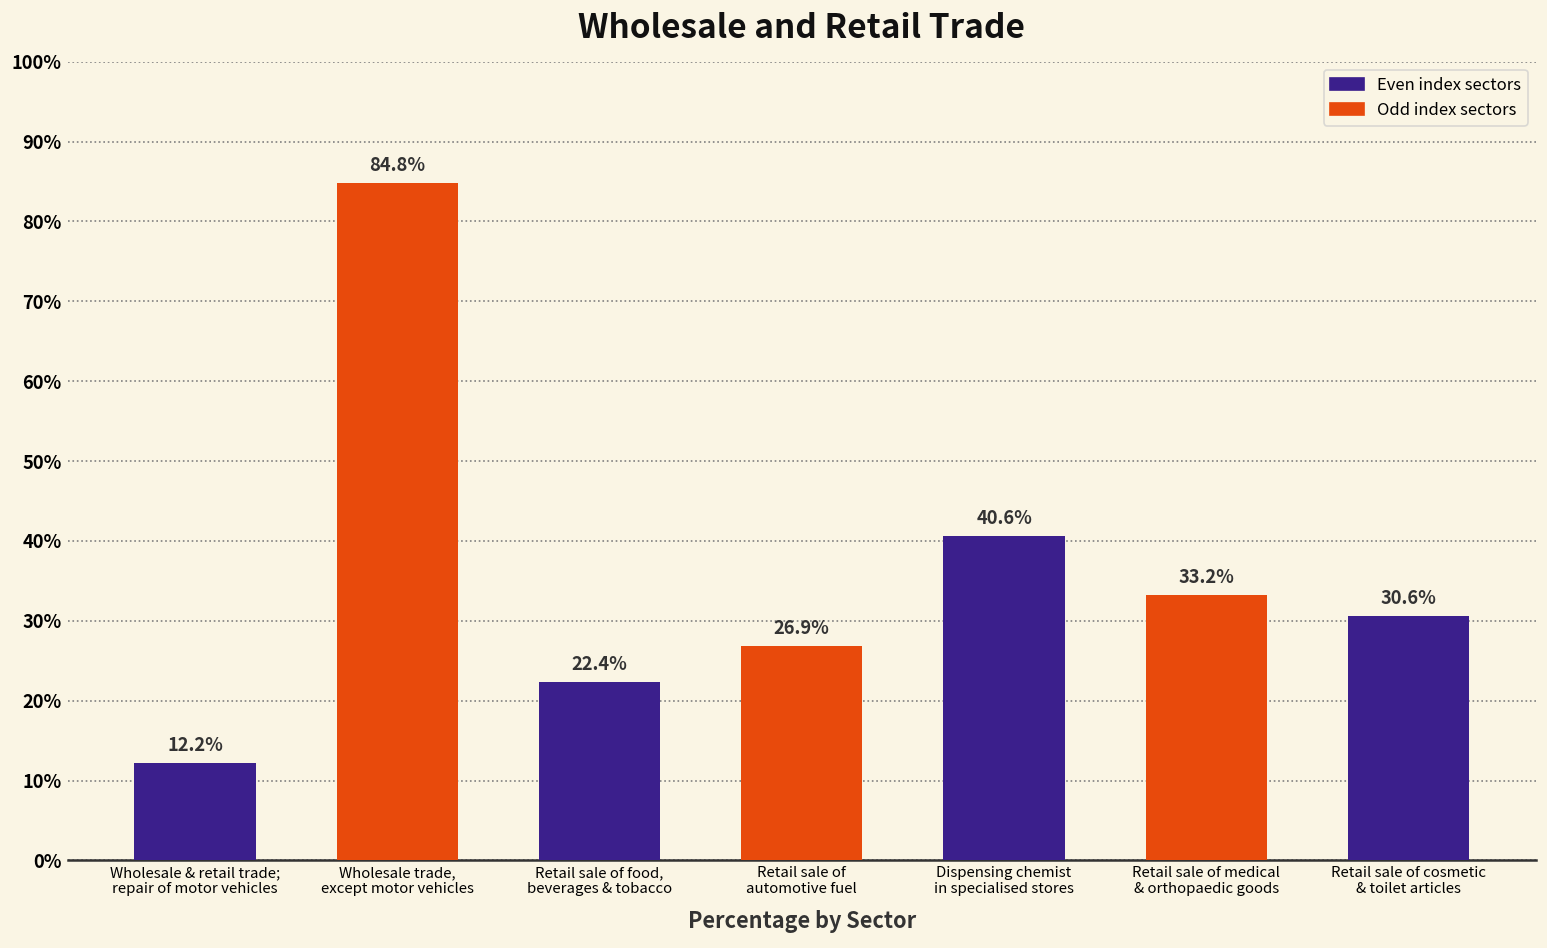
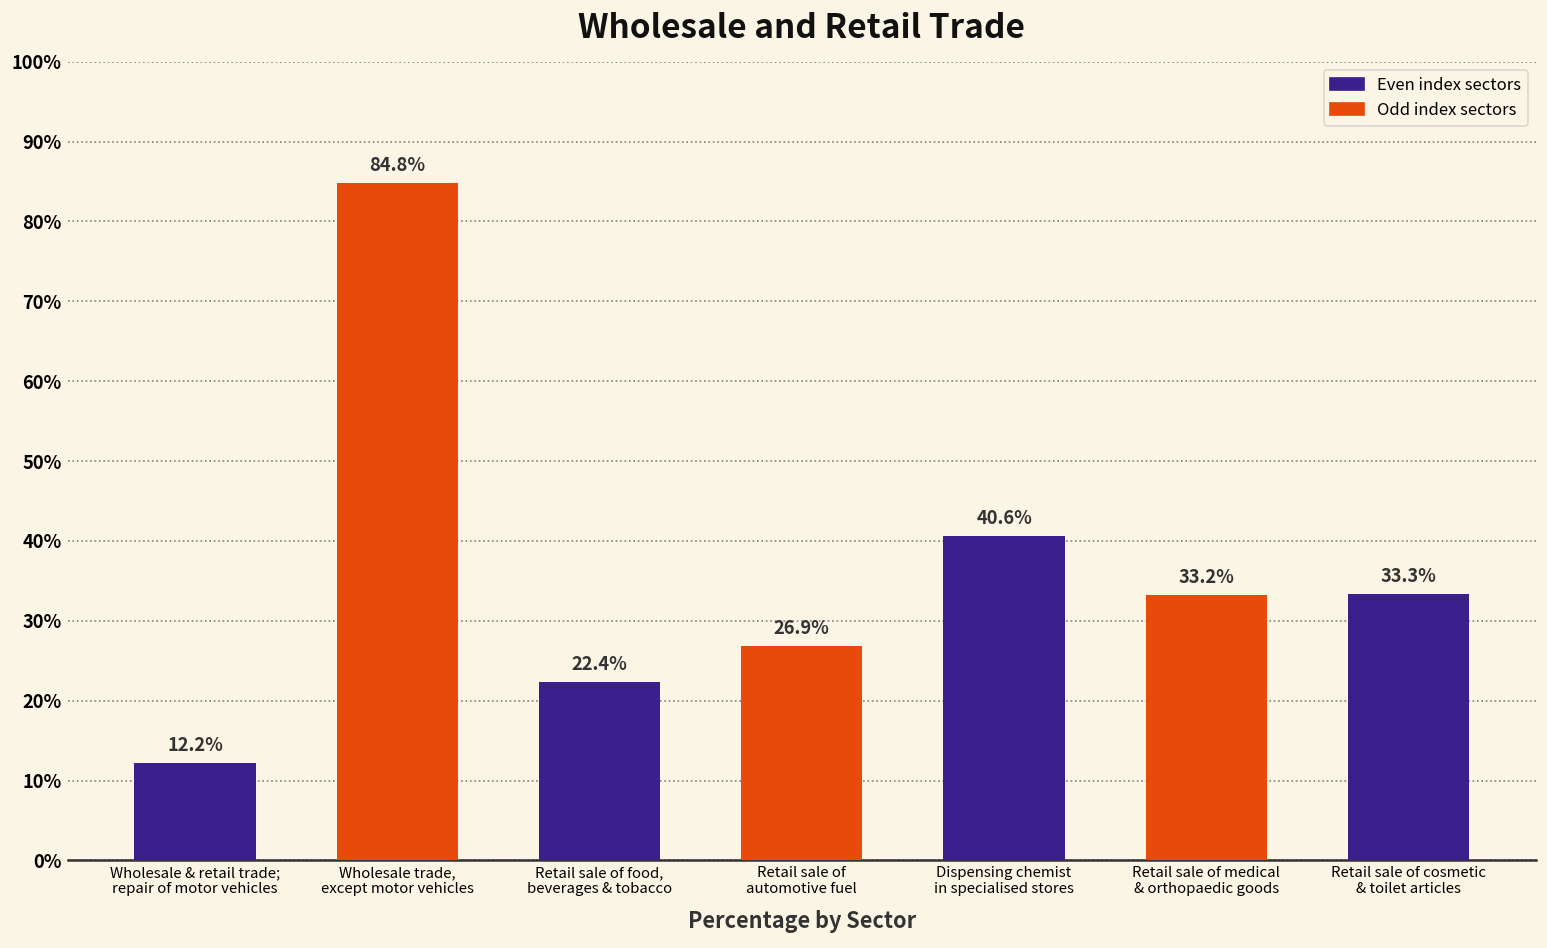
Retail sale of cosmetic & toilet articles: 30.6% -> 33.3%
